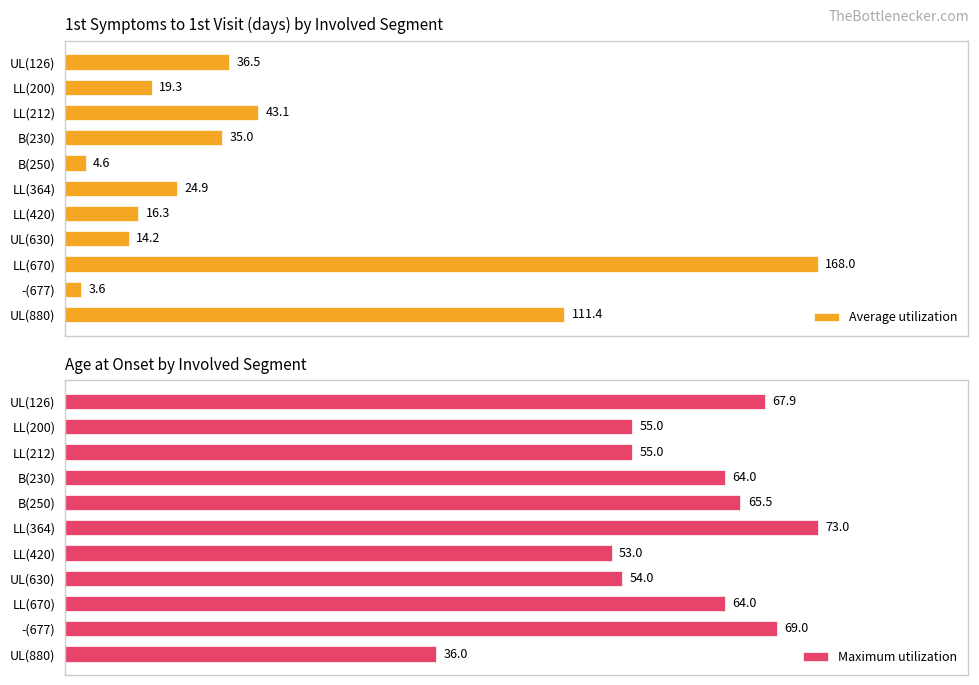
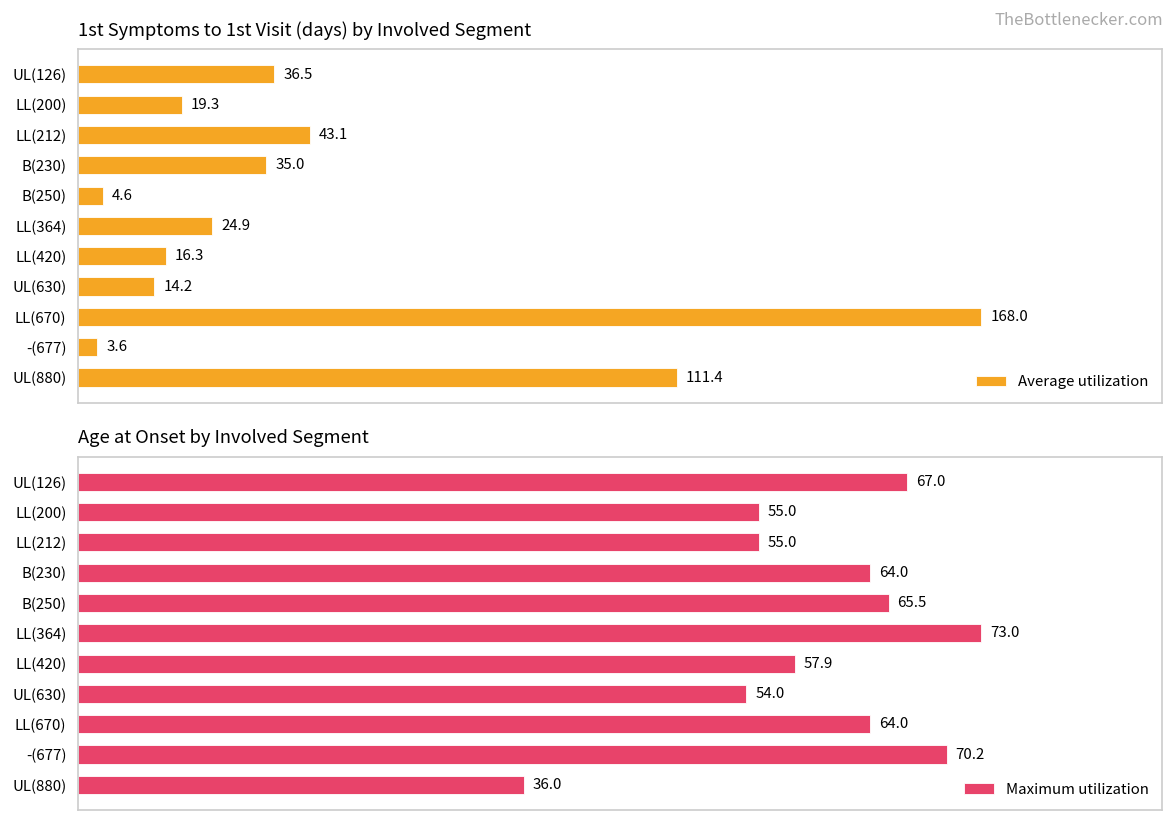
Age at Onset by Involved Segment, UL(126): 67.9 -> 67.0
Age at Onset by Involved Segment, LL(420): 53.0 -> 57.9
Age at Onset by Involved Segment, -(677): 69.0 -> 70.2
